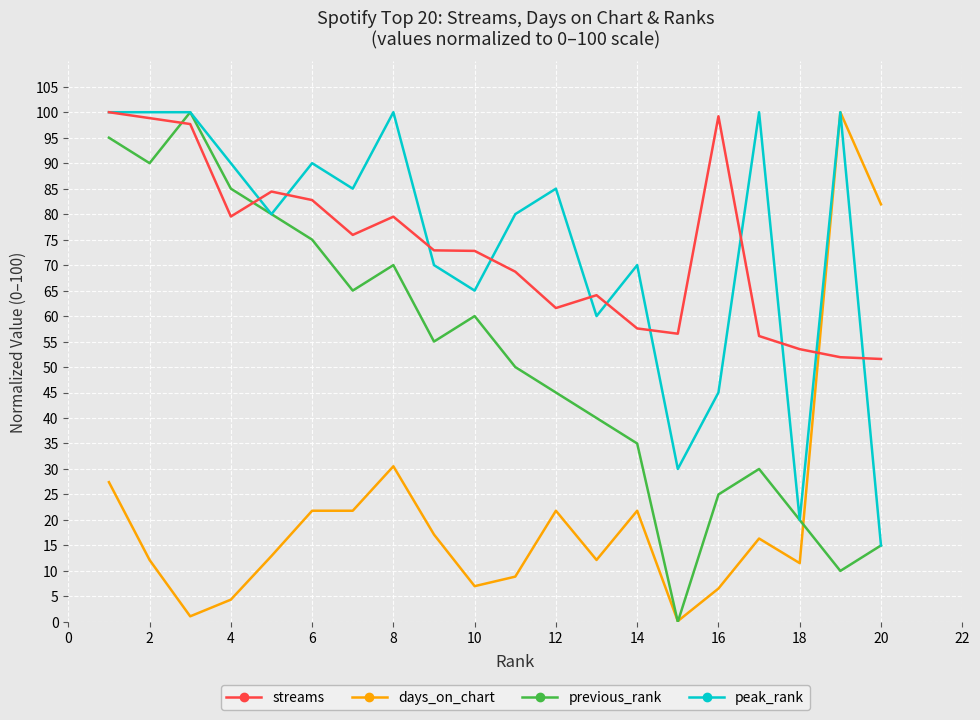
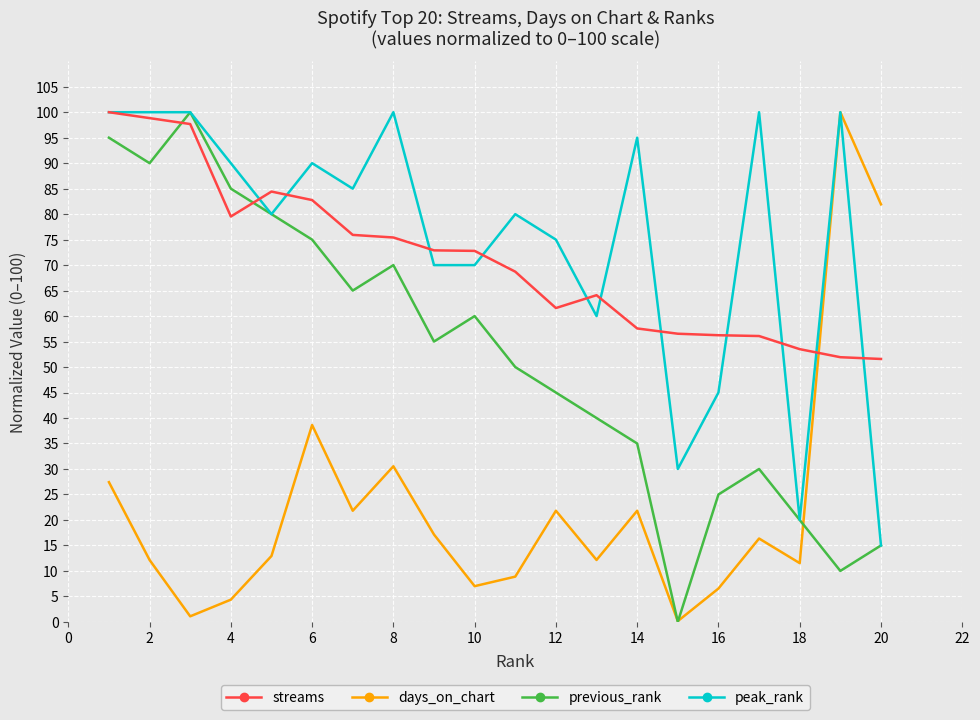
days_on_chart, 6: 22 -> 39
streams, 8: 80 -> 75
peak_rank, 10: 65 -> 70
peak_rank, 12: 85 -> 75
peak_rank, 14: 70 -> 95
streams, 16: 99 -> 56
